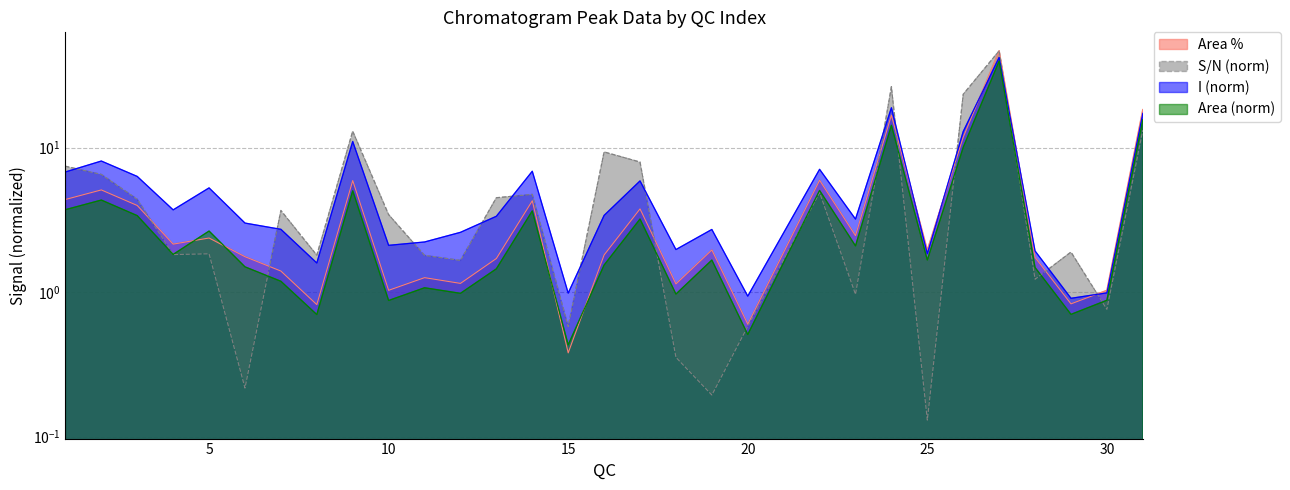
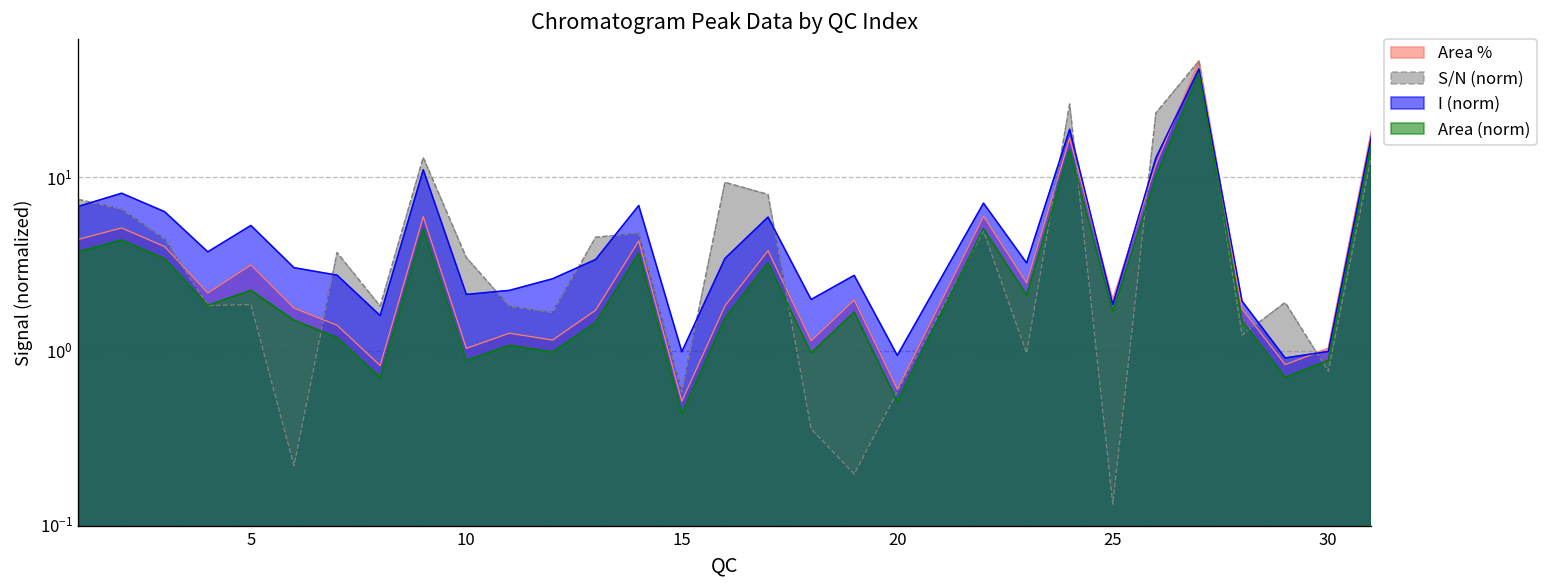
Area %, 5: 2.4 -> 3.1
Area (norm), 5: 2.6 -> 2.2
Area %, 15: 0.38 -> 0.51
